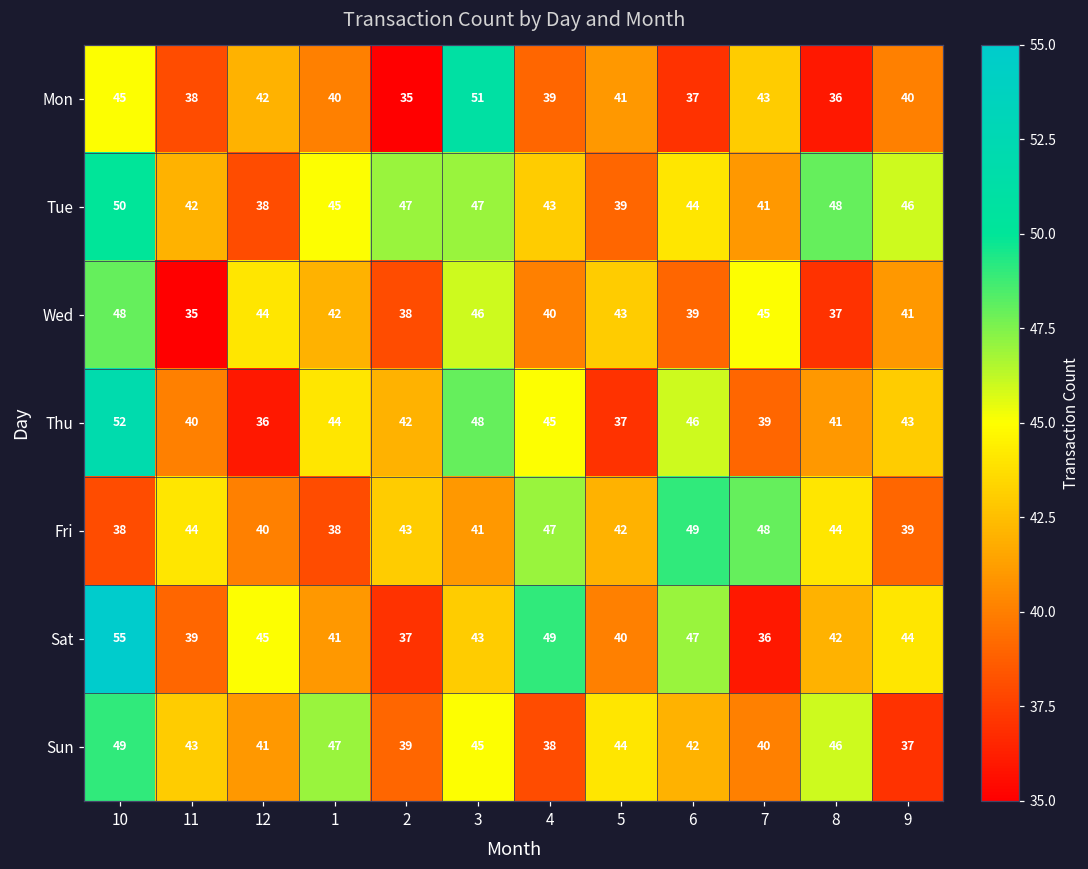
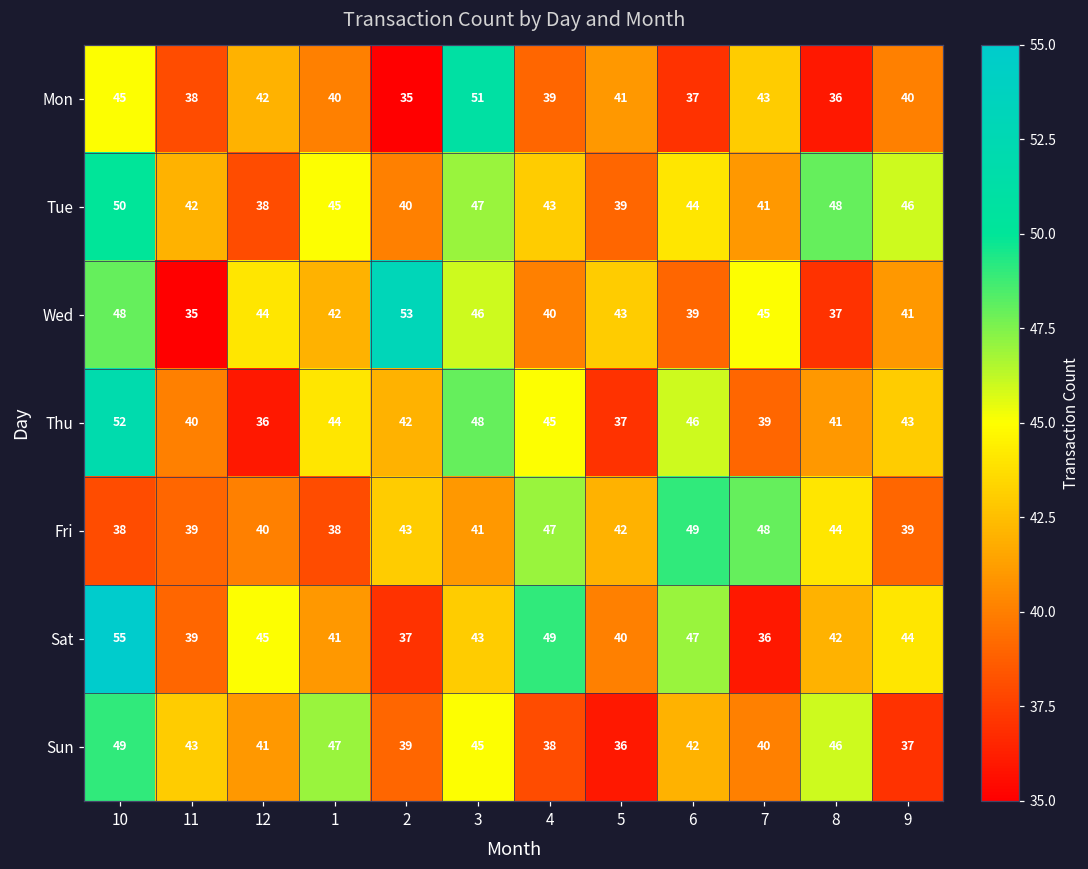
Tue, 2: 47 -> 40
Wed, 2: 38 -> 53
Fri, 11: 44 -> 39
Sun, 5: 44 -> 36
